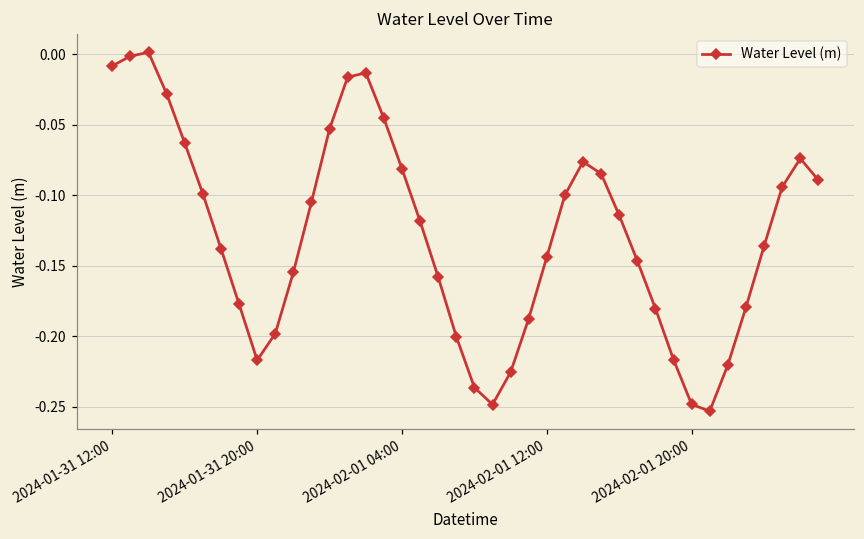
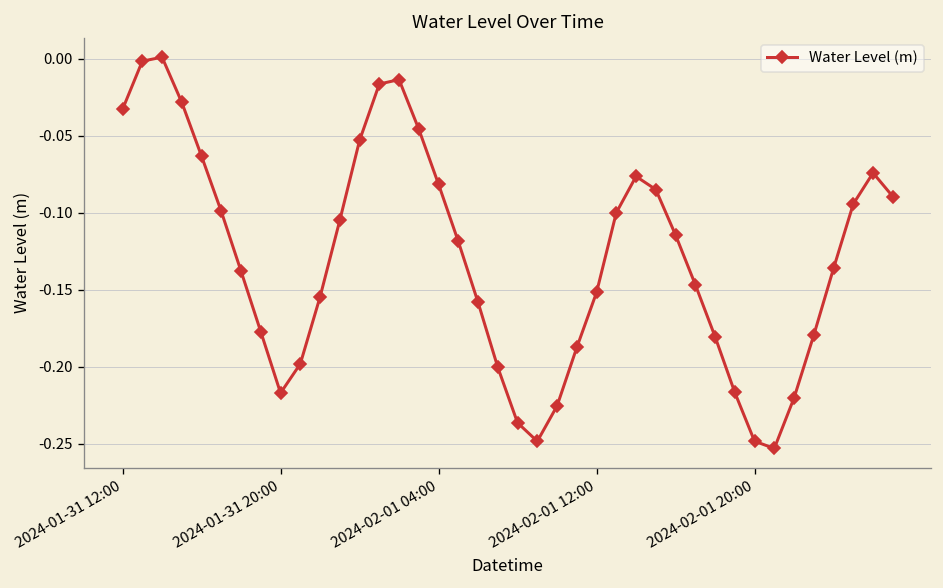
2024-01-31 12:00: -0.008 -> -0.033
2024-02-01 12:00: -0.144 -> -0.152
